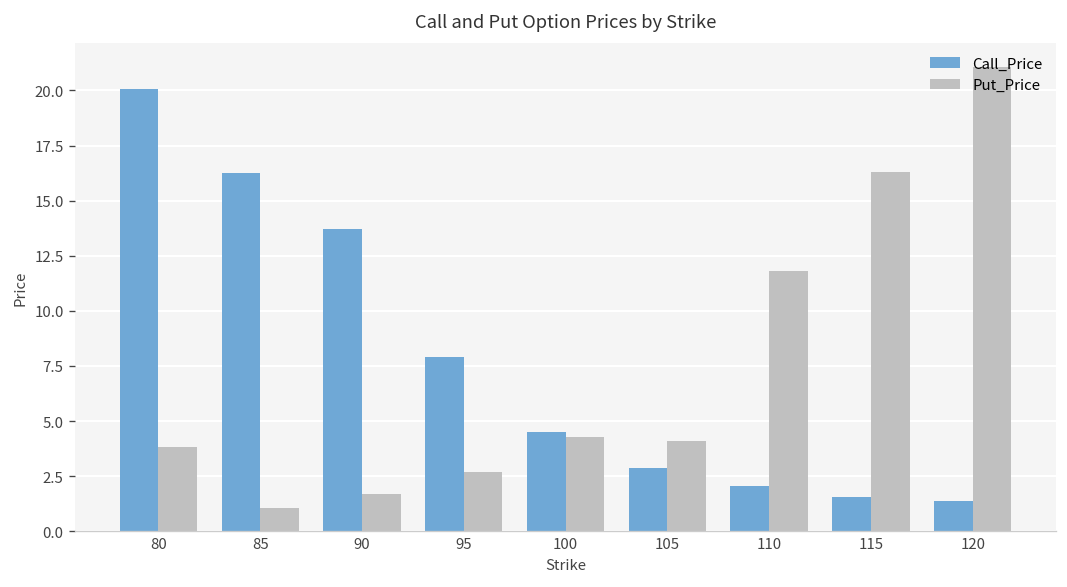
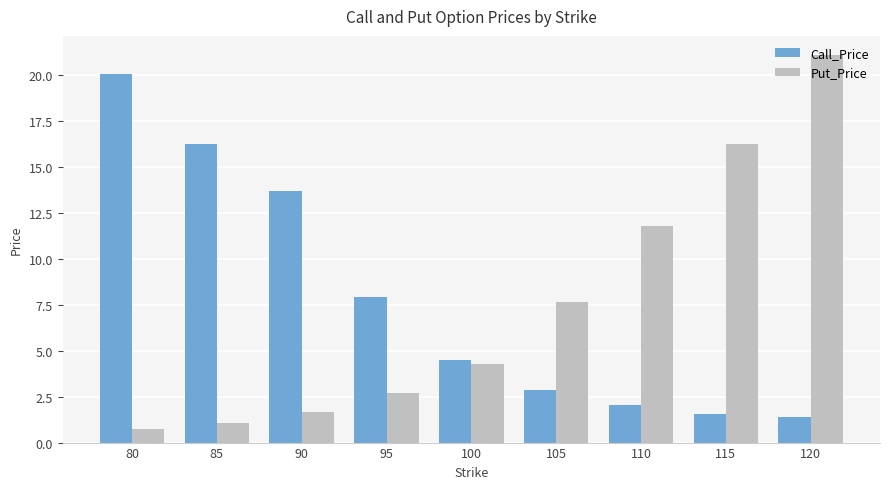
Put_Price, 80: 3.8 -> 0.7
Put_Price, 105: 4.1 -> 7.6
